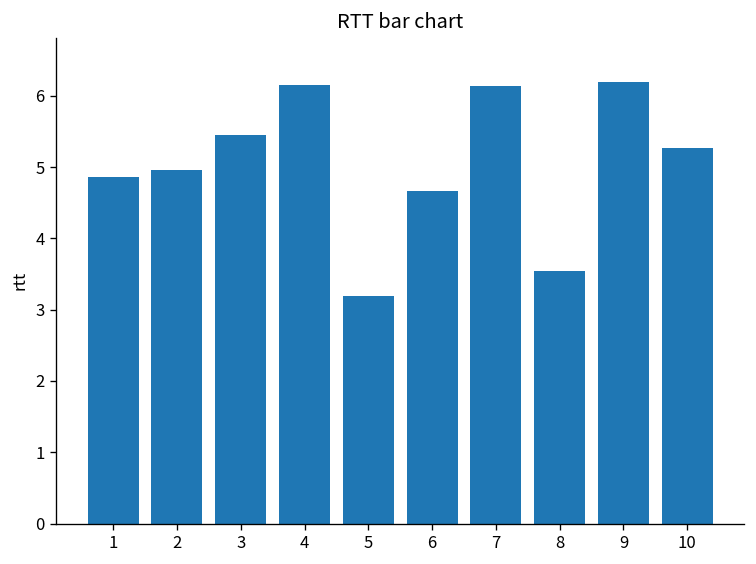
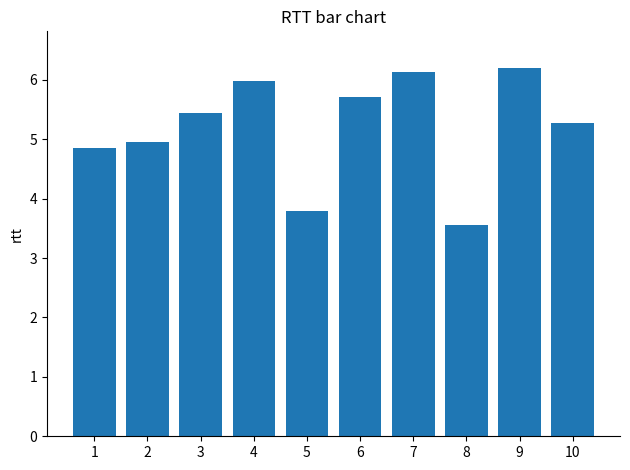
4: 6.1 -> 6.0
5: 3.2 -> 3.8
6: 4.7 -> 5.7
